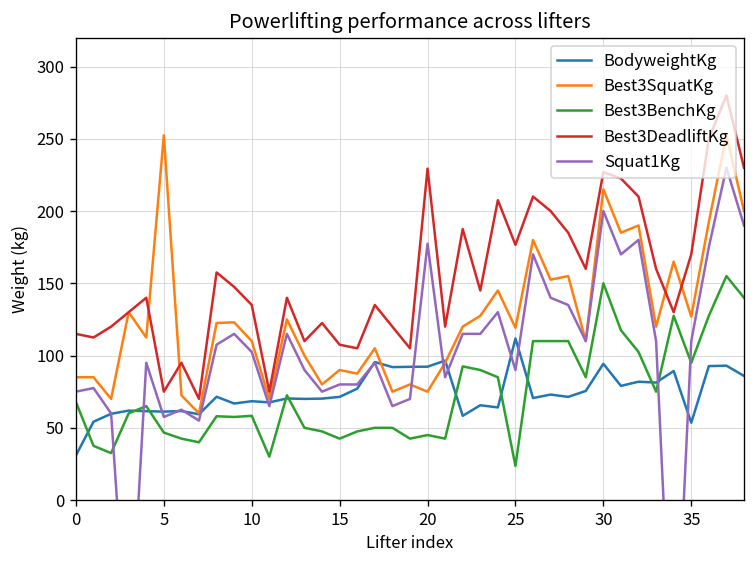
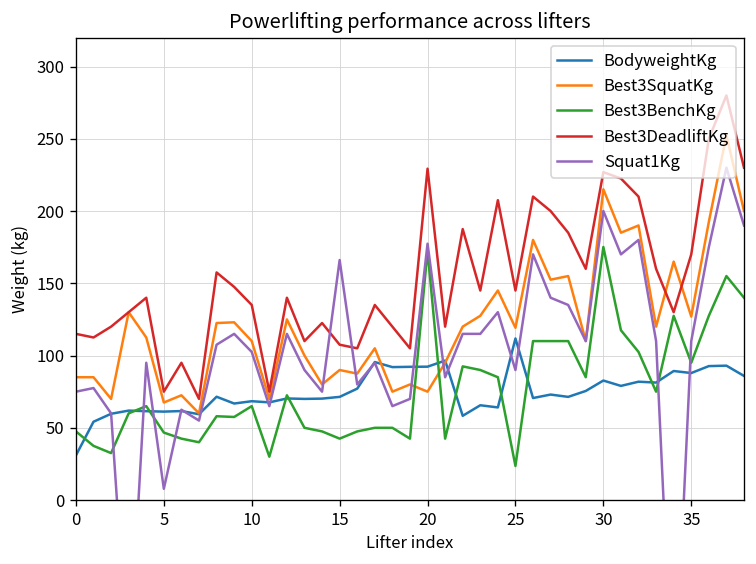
Best3BenchKg, 0: 68 -> 48
Best3SquatKg, 5: 252 -> 68
Squat1Kg, 5: 58 -> 8
Best3BenchKg, 10: 58 -> 65
Squat1Kg, 15: 80 -> 166
Best3BenchKg, 20: 45 -> 173
Best3DeadliftKg, 25: 177 -> 145
BodyweightKg, 30: 94 -> 83
Best3BenchKg, 30: 150 -> 175
BodyweightKg, 35: 54 -> 88
